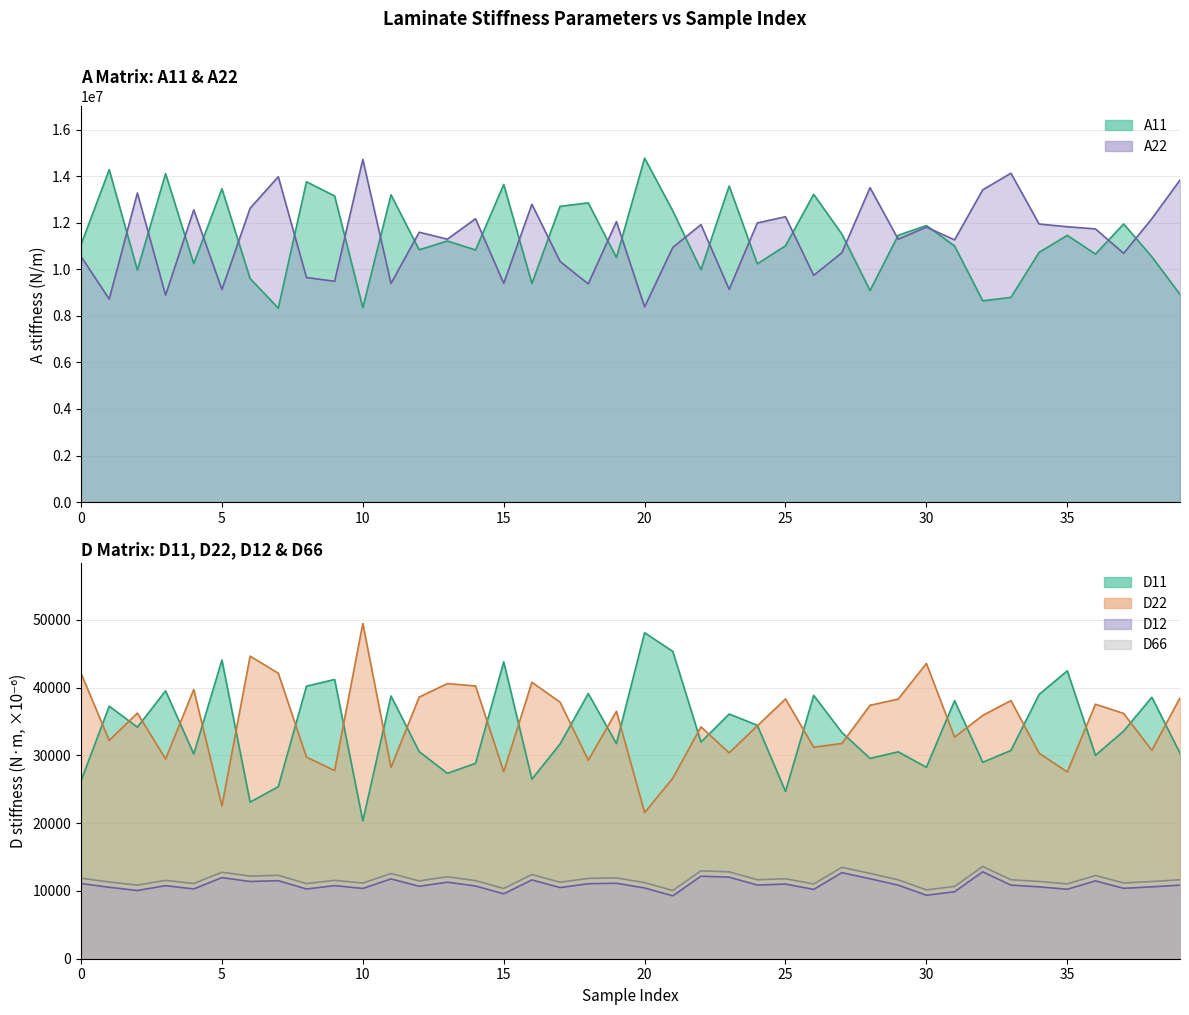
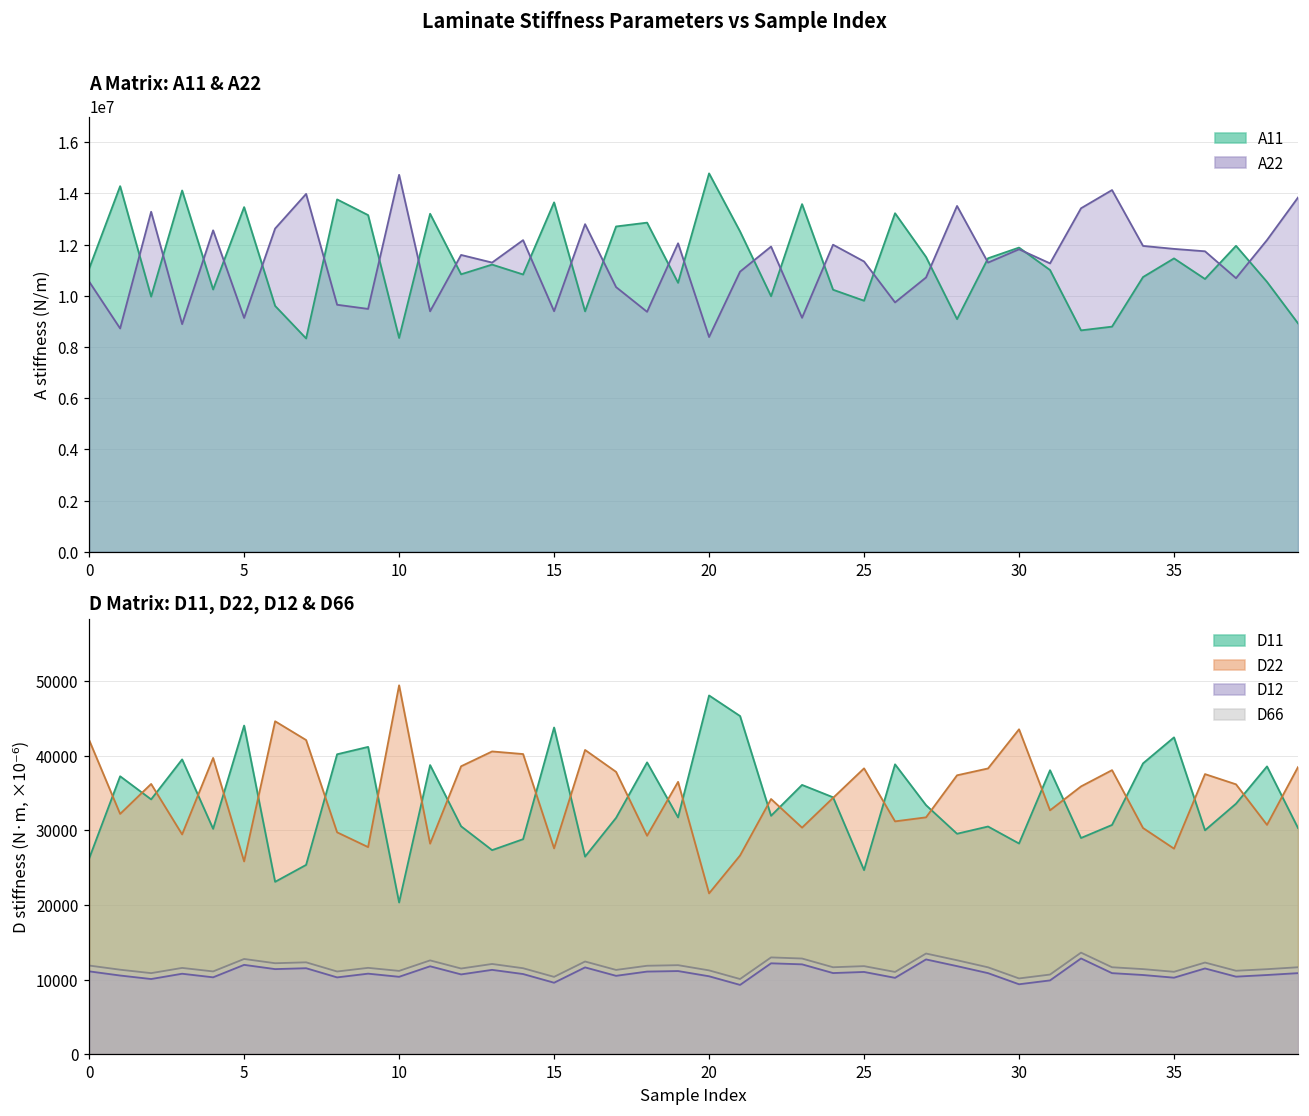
A Matrix: A11 & A22, A11, 25: 11000000 -> 9800000
A Matrix: A11 & A22, A22, 25: 12300000 -> 11300000
D Matrix: D11, D22, D12 & D66, D22, 5: 23000 -> 26000
